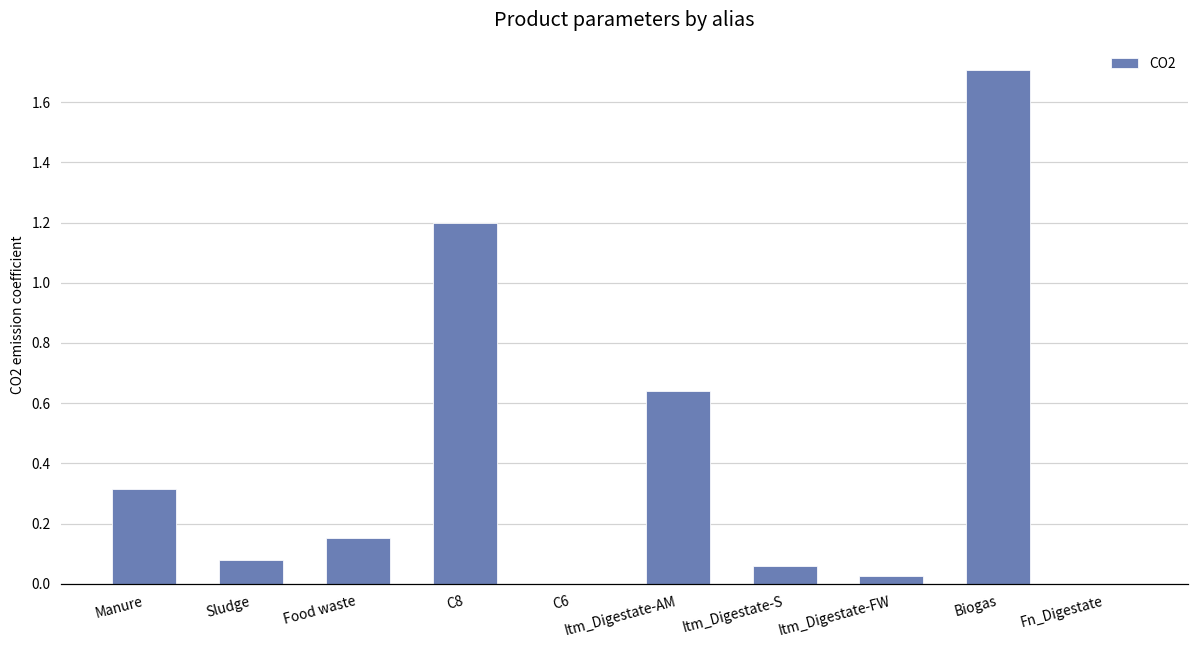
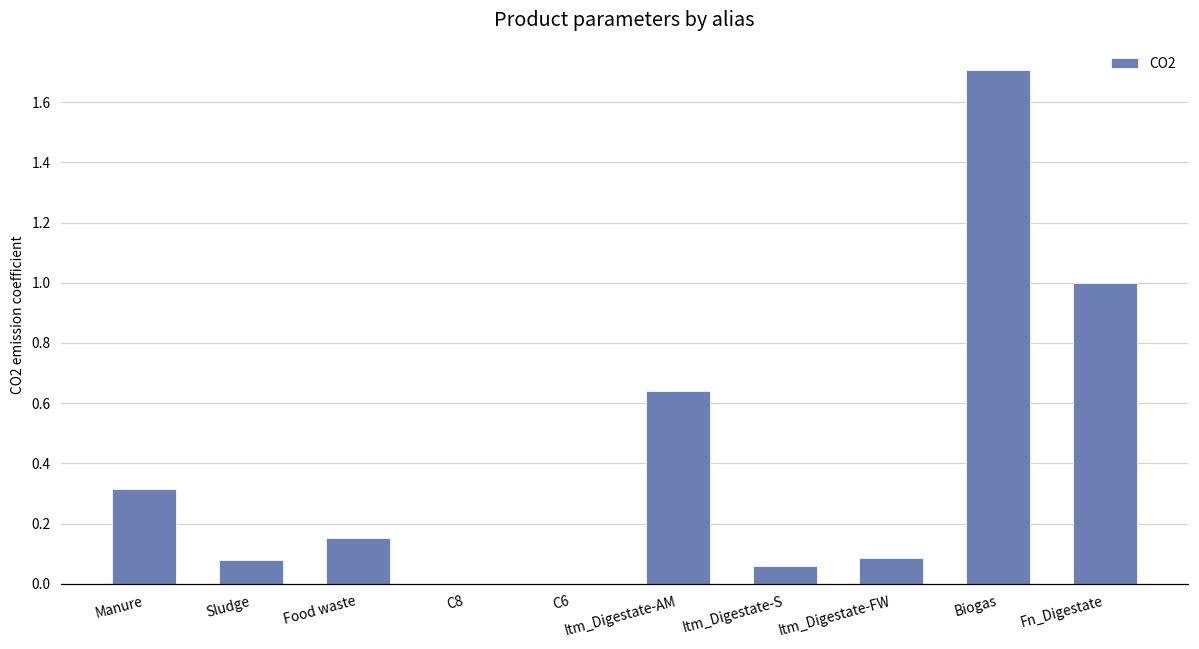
C8: 1.2 -> 0.0
Itm_Digestate-FW: 0.03 -> 0.09
Fn_Digestate: 0 -> 1
